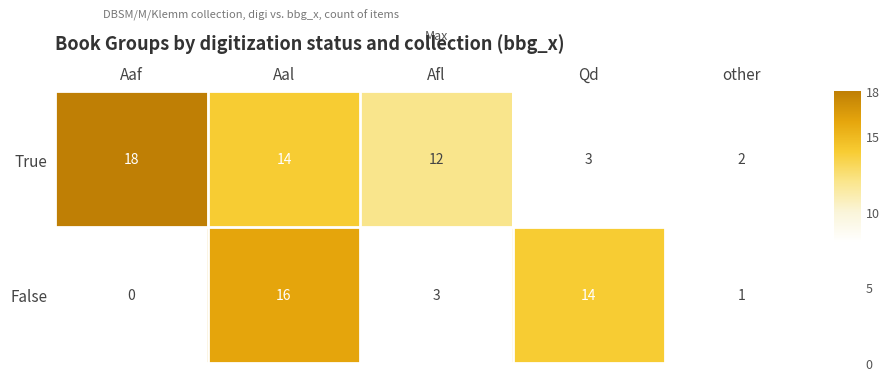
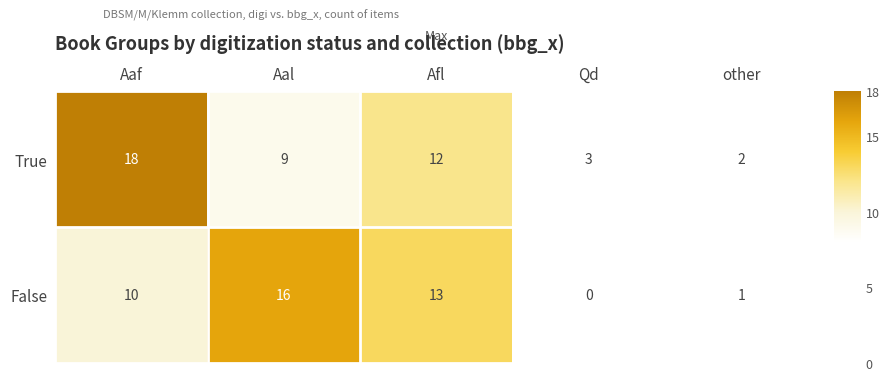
True, Aal: 14 -> 9
False, Aaf: 0 -> 10
False, Afl: 3 -> 13
False, Qd: 14 -> 0
